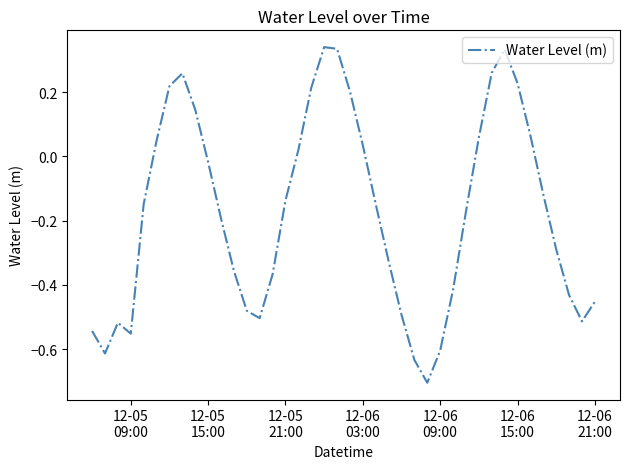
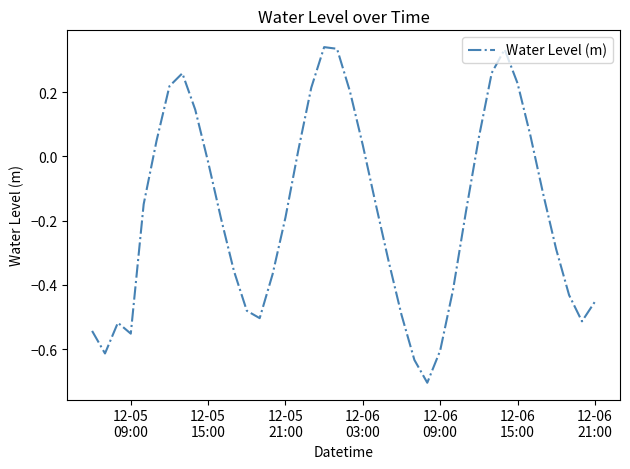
12-05 21:00: -0.14 -> -0.19
